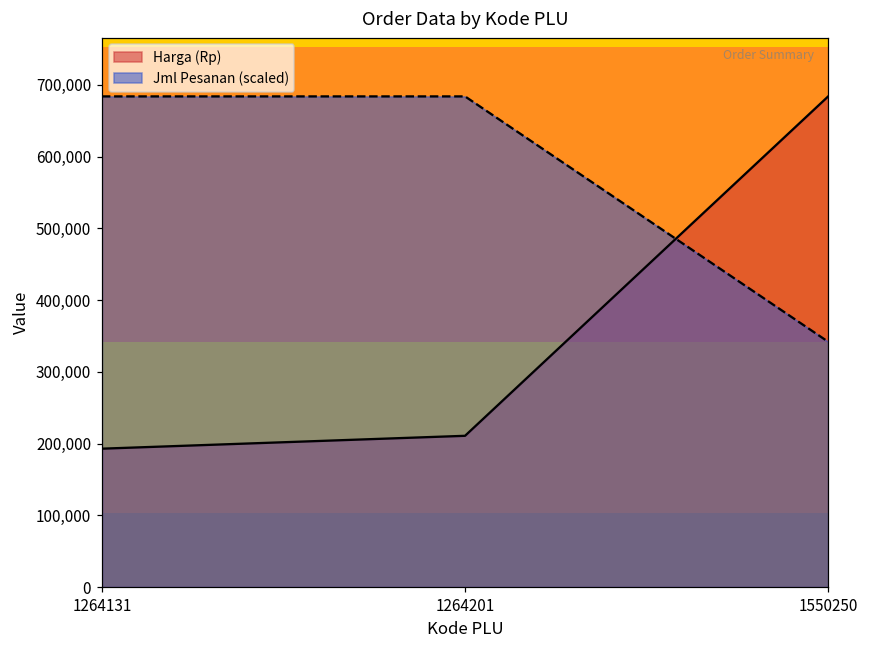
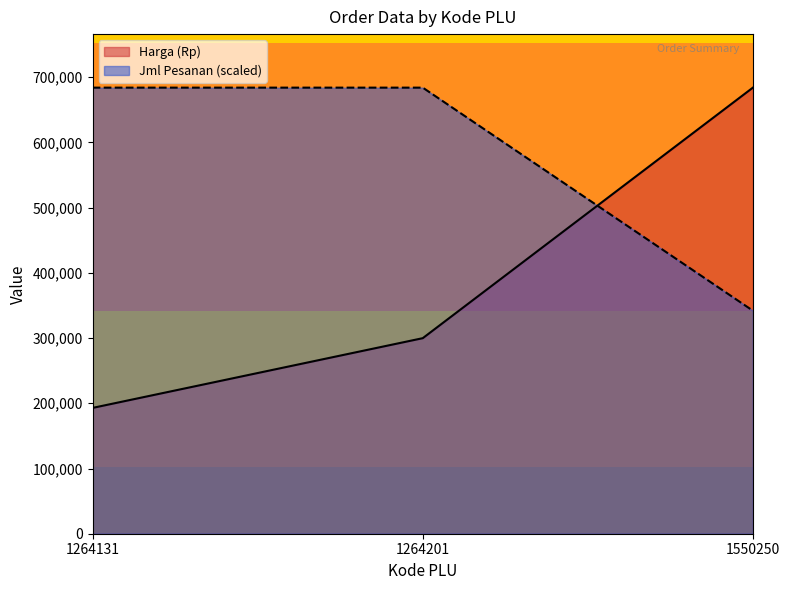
Harga (Rp), 1264201: 210,000 -> 300,000
